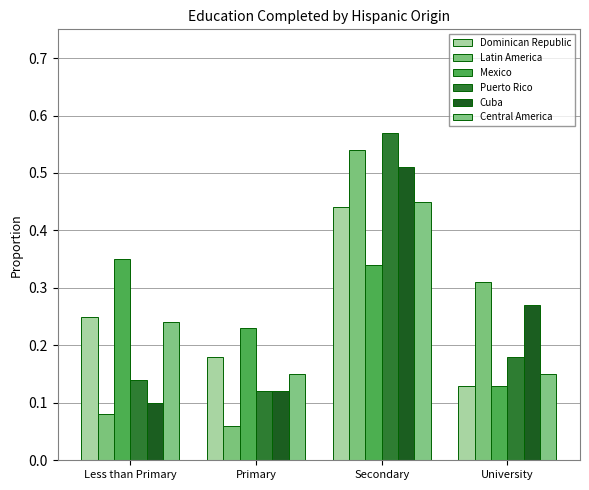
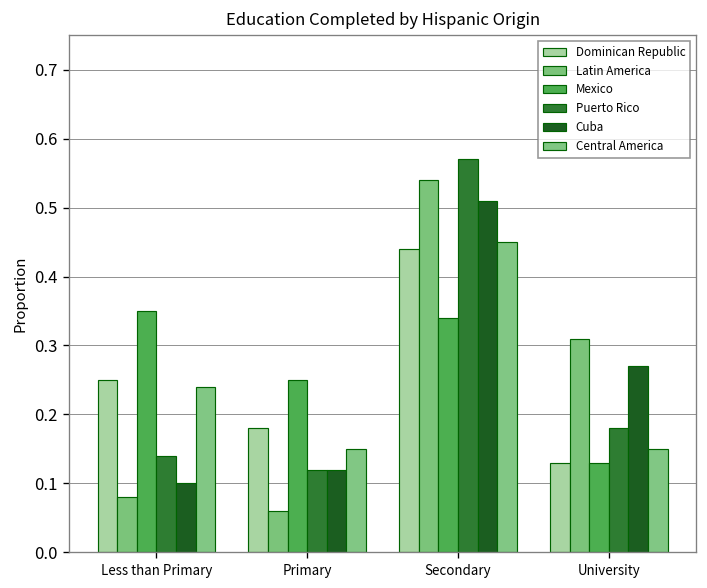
Mexico, Primary: 0.23 -> 0.25
